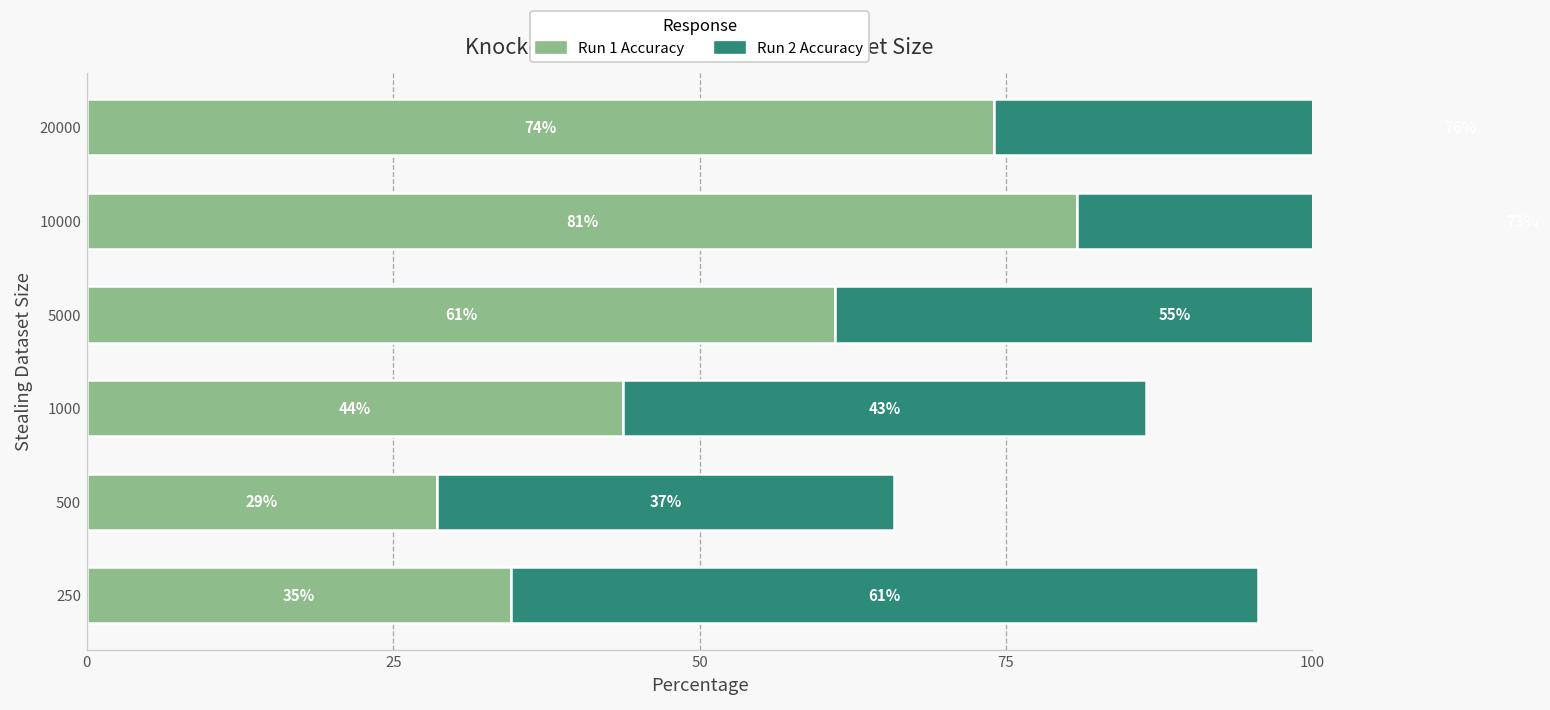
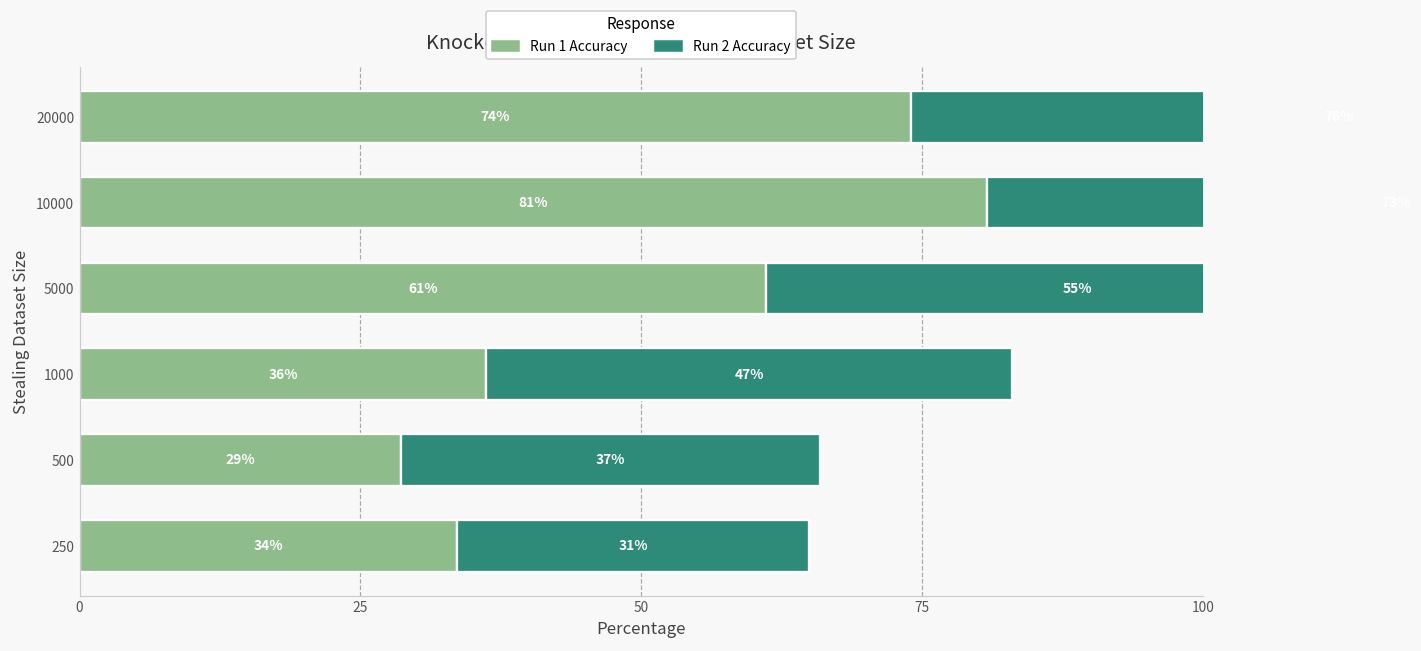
Run 1 Accuracy, 1000: 44% -> 36%
Run 2 Accuracy, 1000: 43% -> 47%
Run 1 Accuracy, 250: 35% -> 34%
Run 2 Accuracy, 250: 61% -> 31%
